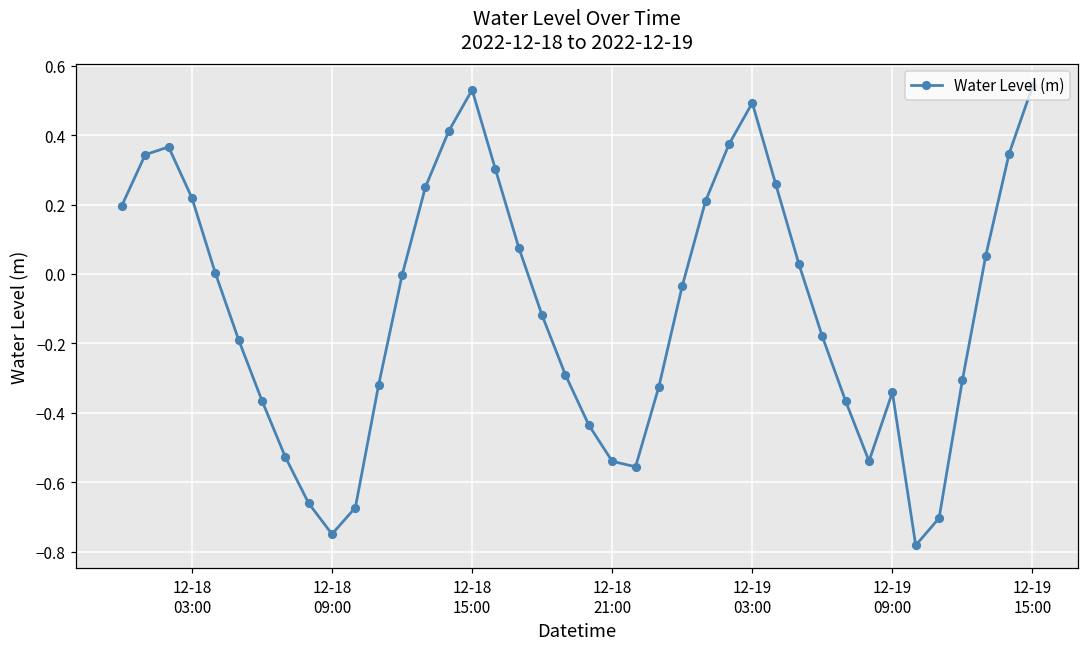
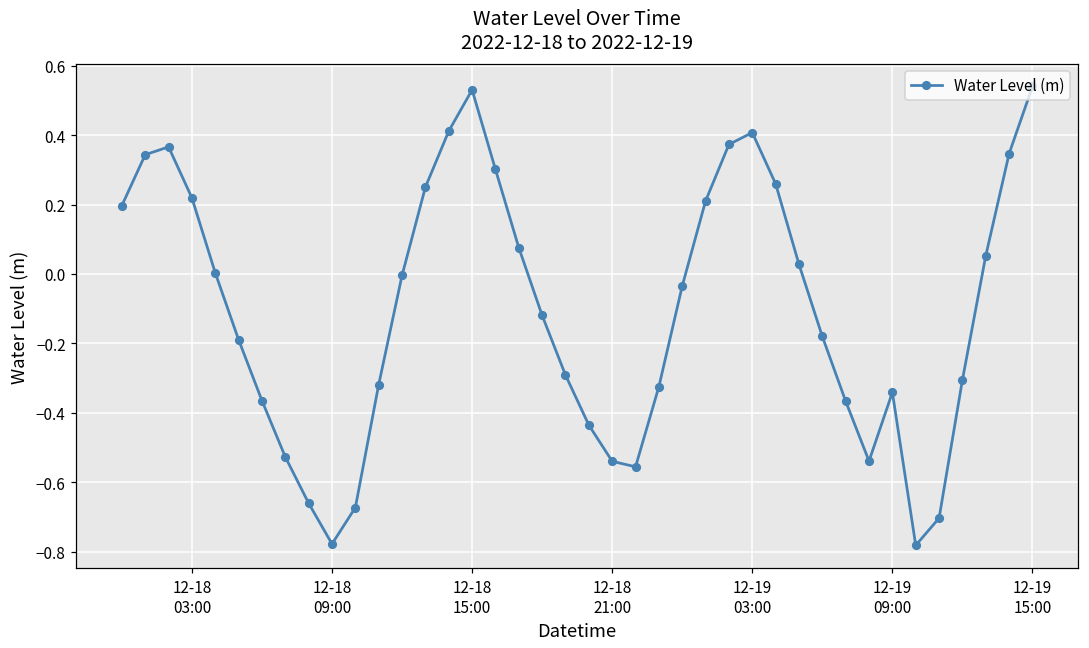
12-18 09:00: -0.75 -> -0.78
12-19 03:00: 0.49 -> 0.41
